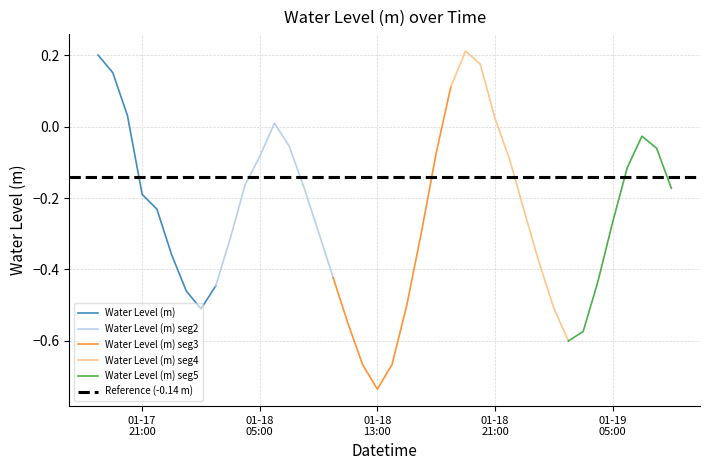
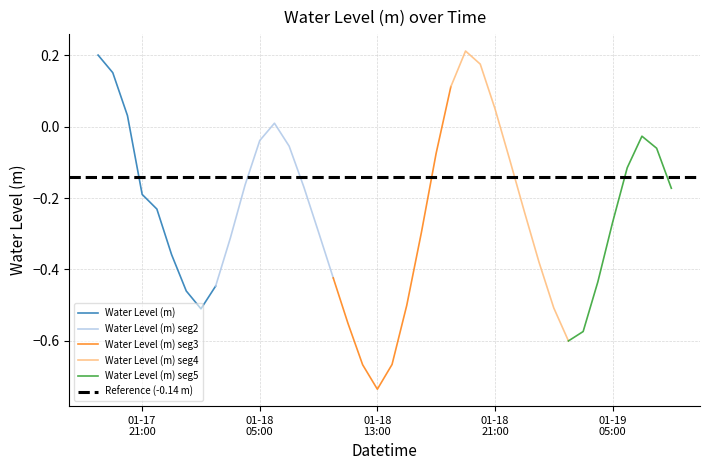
Water Level (m) seg2, 01-18 05:00: -0.08 -> -0.04
Water Level (m) seg4, 01-18 21:00: 0.02 -> 0.05
